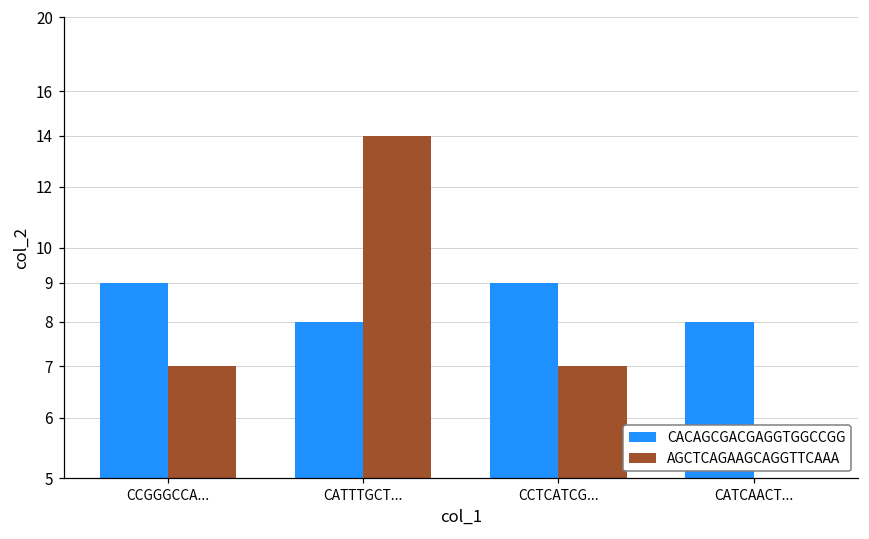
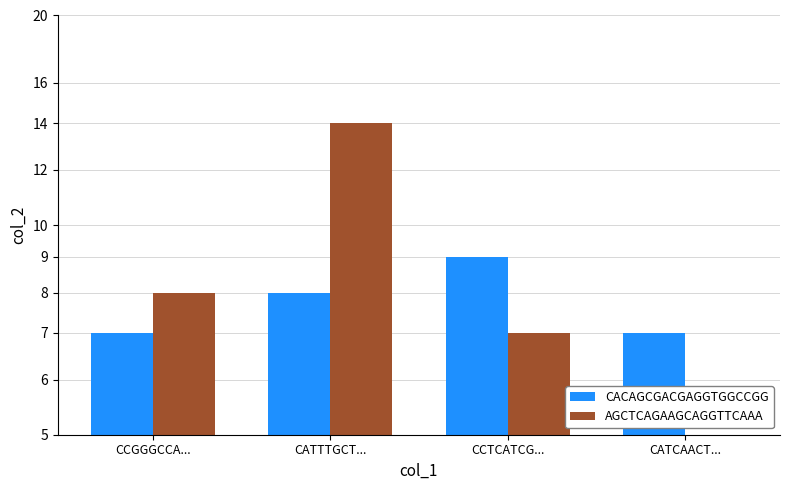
CACAGCGACGAGGTGGCCGG, CCGGGCCA...: 9 -> 7
AGCTCAGAAGCAGGTTCAAA, CCGGGCCA...: 7 -> 8
CACAGCGACGAGGTGGCCGG, CATCAACT...: 8 -> 7
